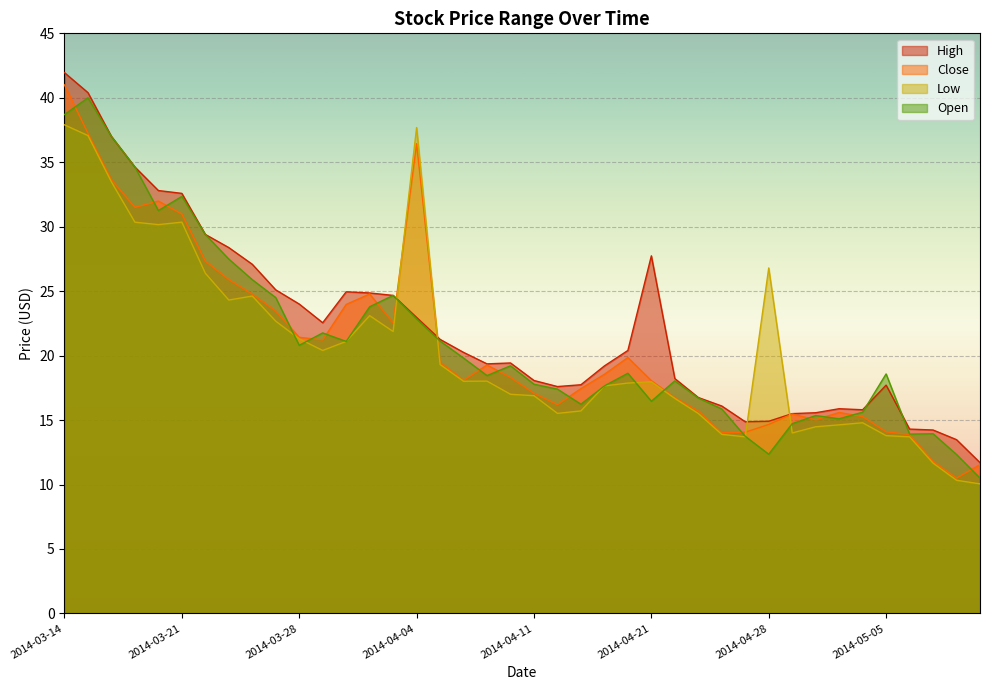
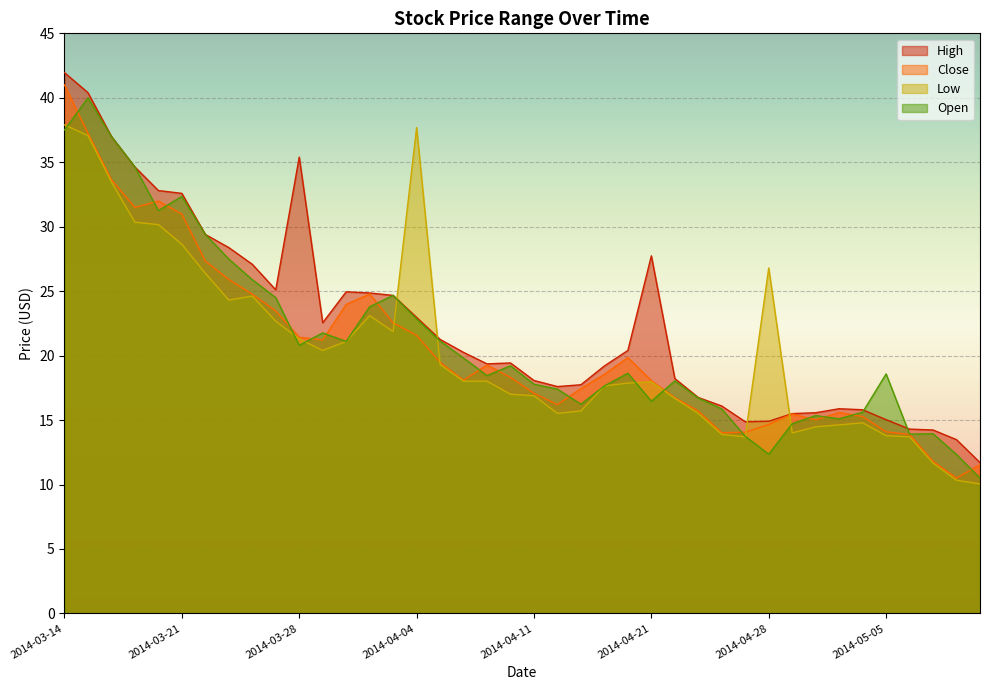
Open, 2014-03-14: 38.7 -> 37.5
Low, 2014-03-21: 30.4 -> 28.6
High, 2014-03-28: 24.0 -> 35.4
Close, 2014-04-04: 36.4 -> 21.6
High, 2014-05-05: 17.7 -> 15.0
